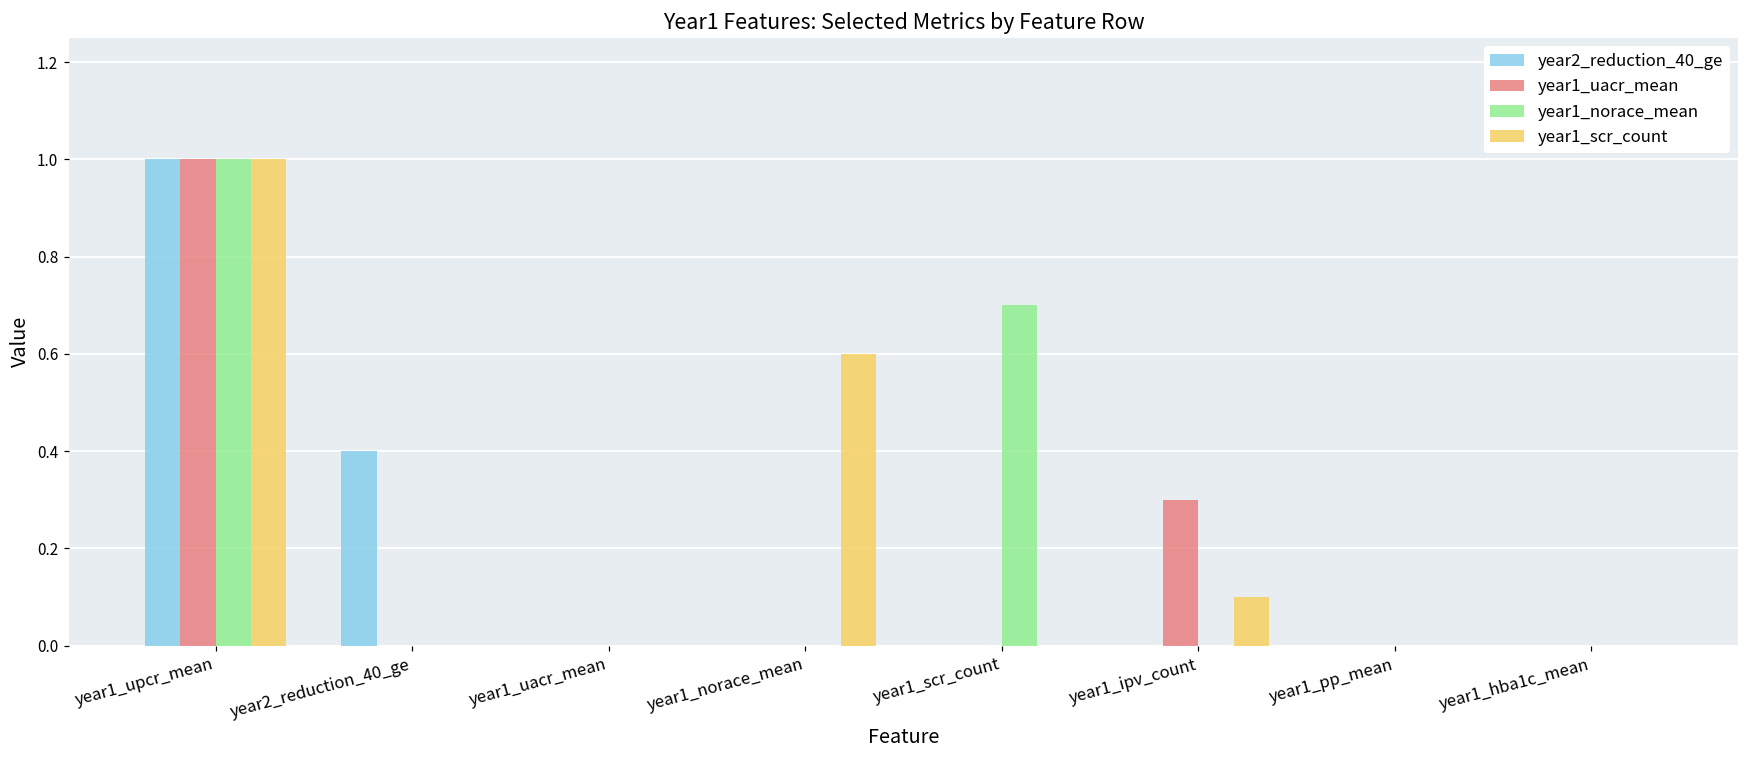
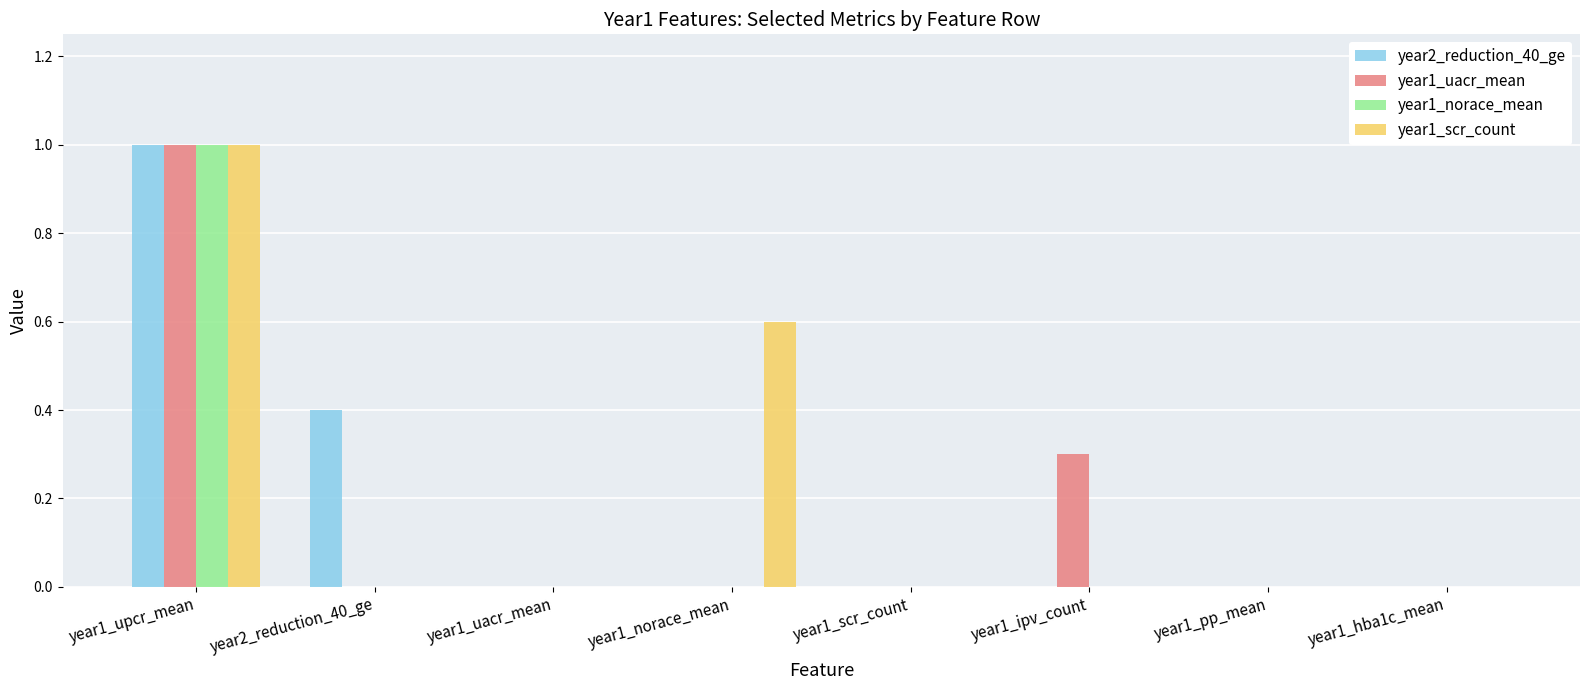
year1_norace_mean, year1_scr_count: 0.7 -> 0.0
year1_scr_count, year1_ipv_count: 0.1 -> 0.0
